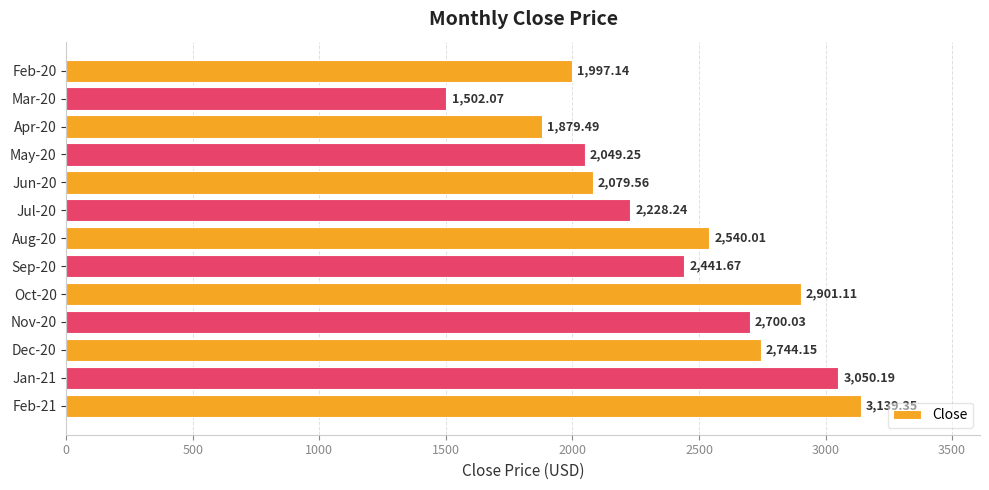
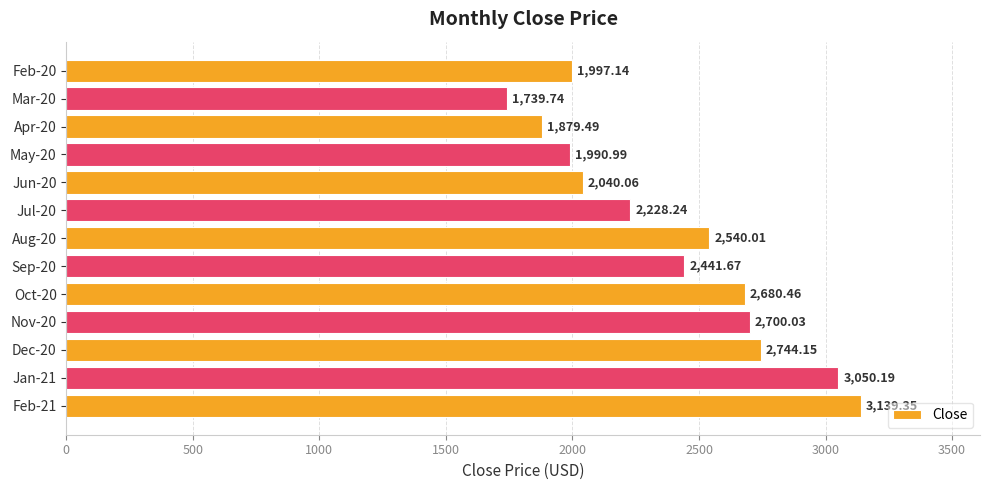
Mar-20: 1,502.07 -> 1,739.74
May-20: 2,049.25 -> 1,990.99
Jun-20: 2,079.56 -> 2,040.06
Oct-20: 2,901.11 -> 2,680.46
